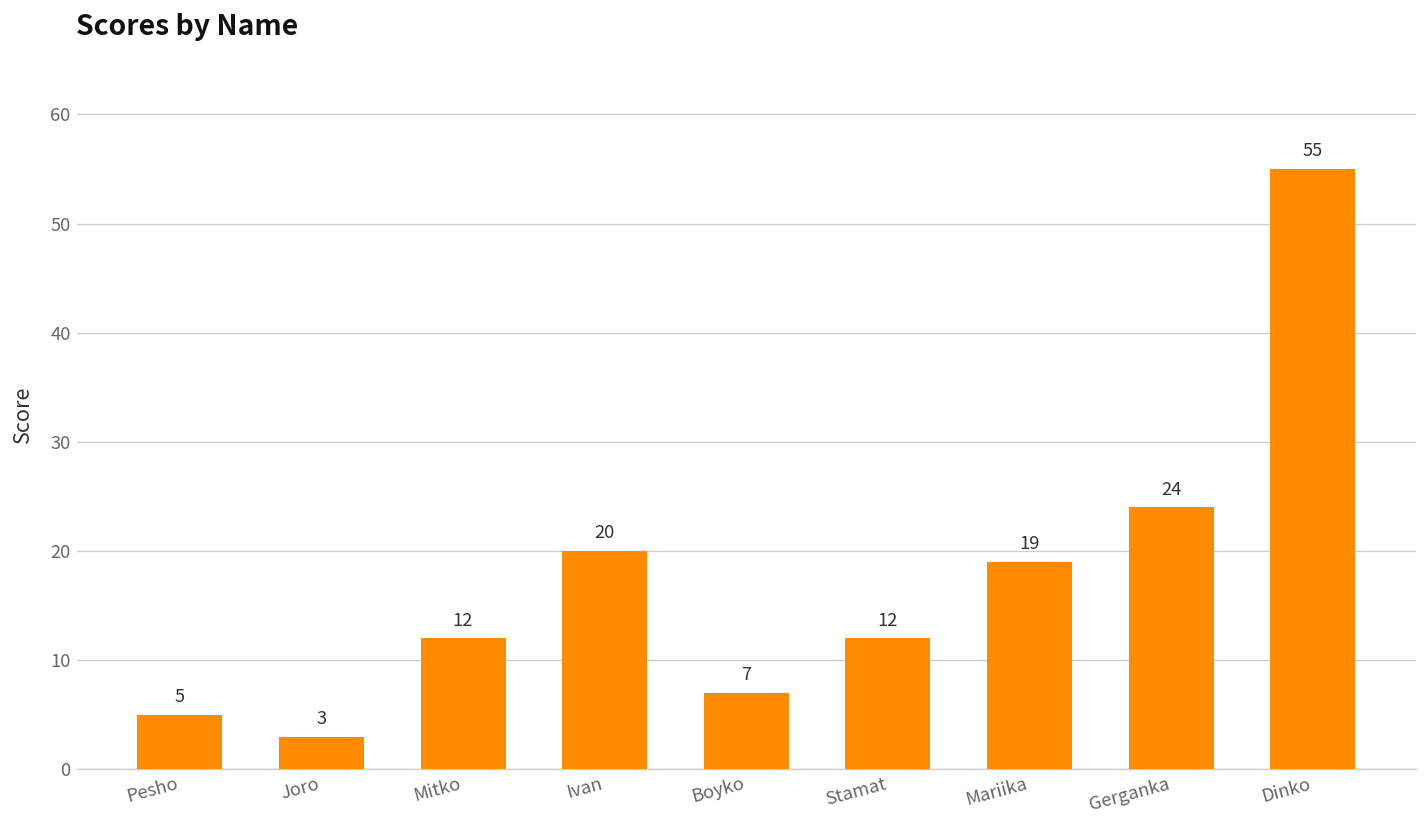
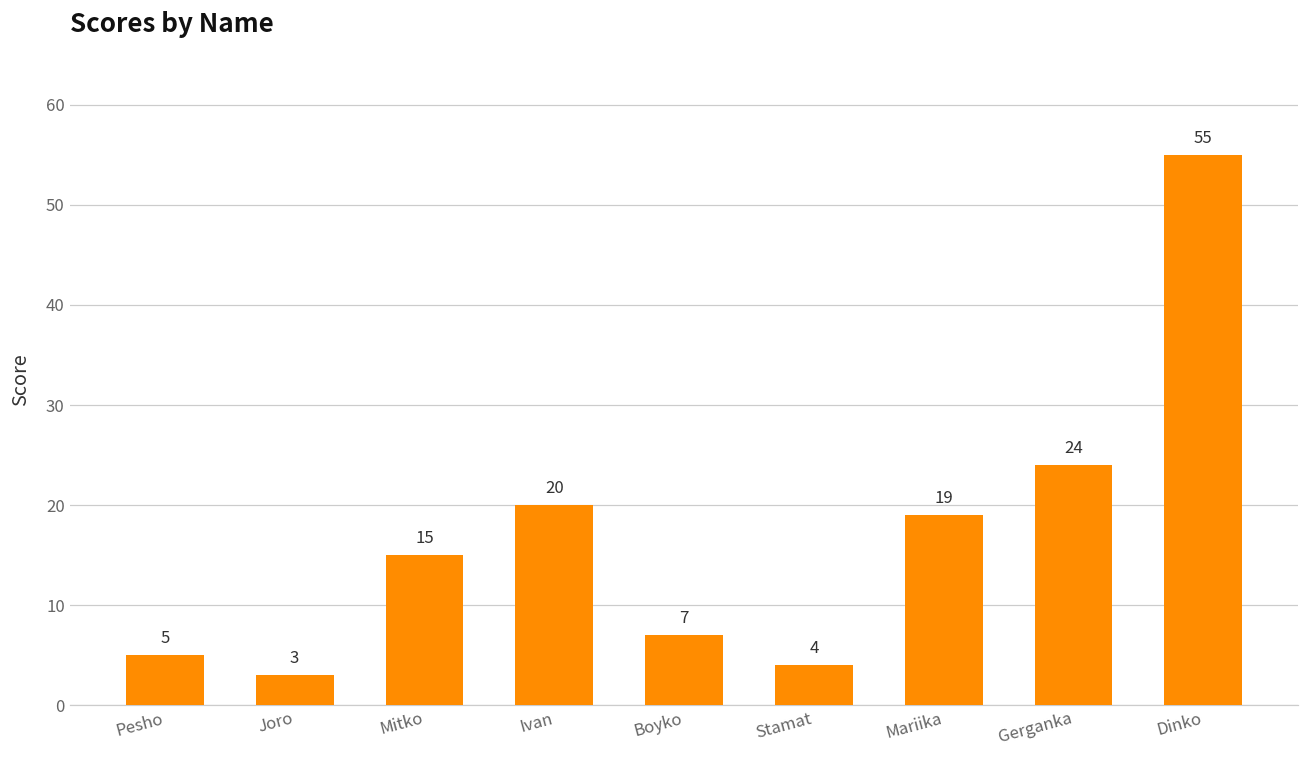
Mitko: 12 -> 15
Stamat: 12 -> 4
